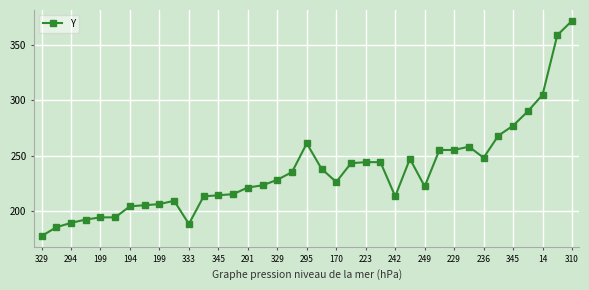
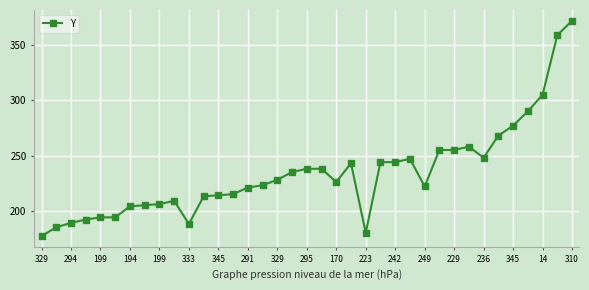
295: 261 -> 238
223: 244 -> 180
242: 213 -> 244
